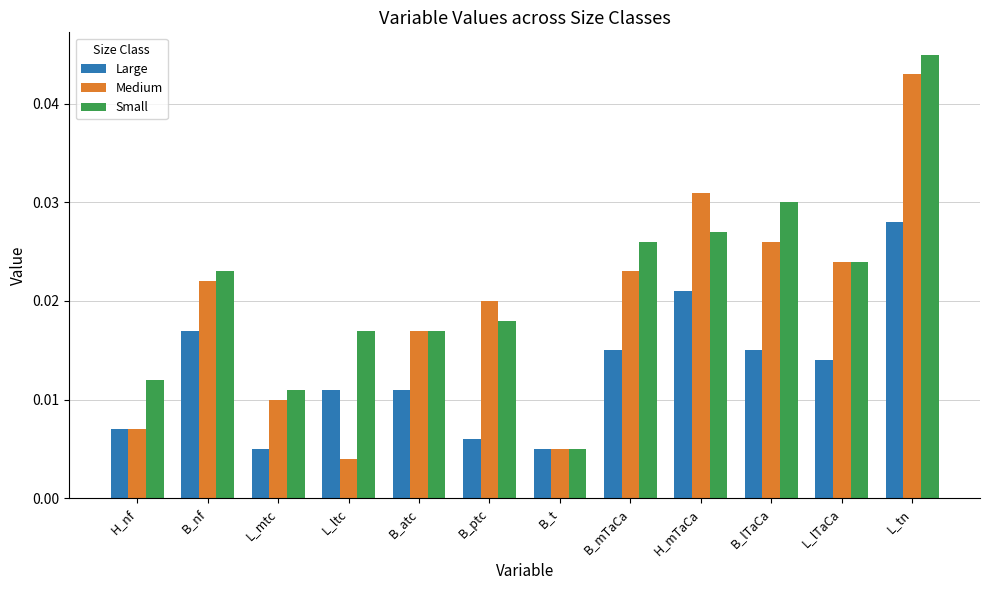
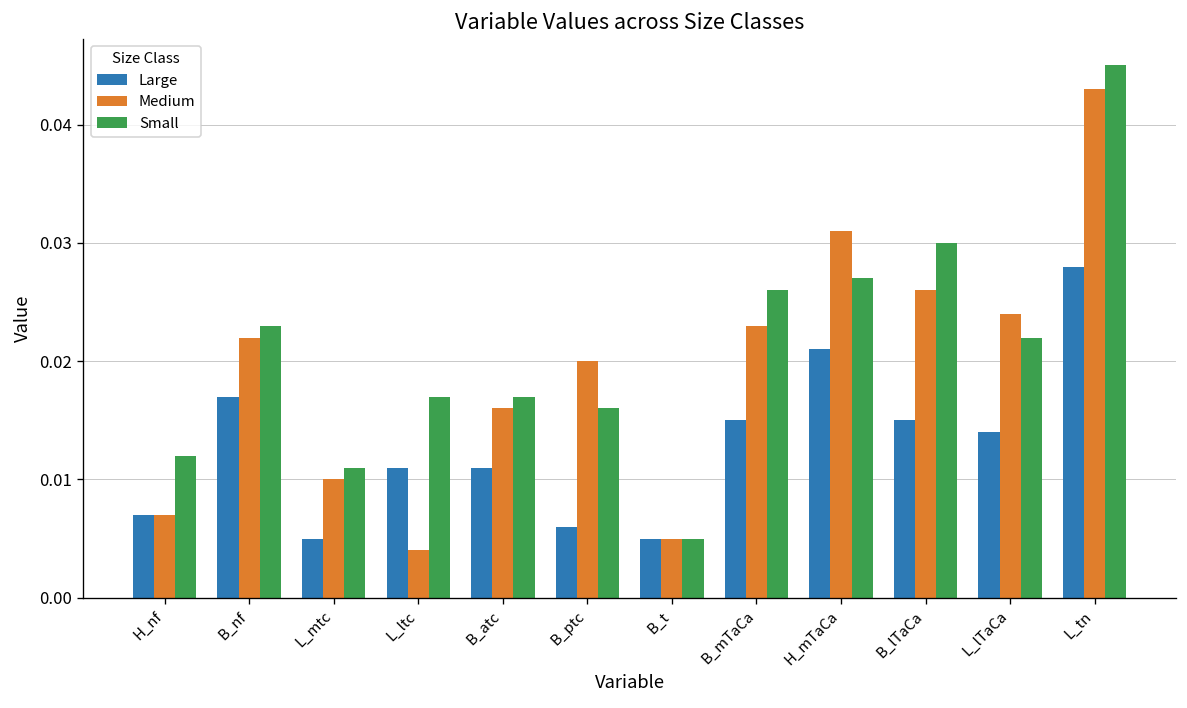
Medium, B_atc: 0.017 -> 0.016
Small, B_ptc: 0.018 -> 0.016
Small, L_lTaCa: 0.024 -> 0.022
